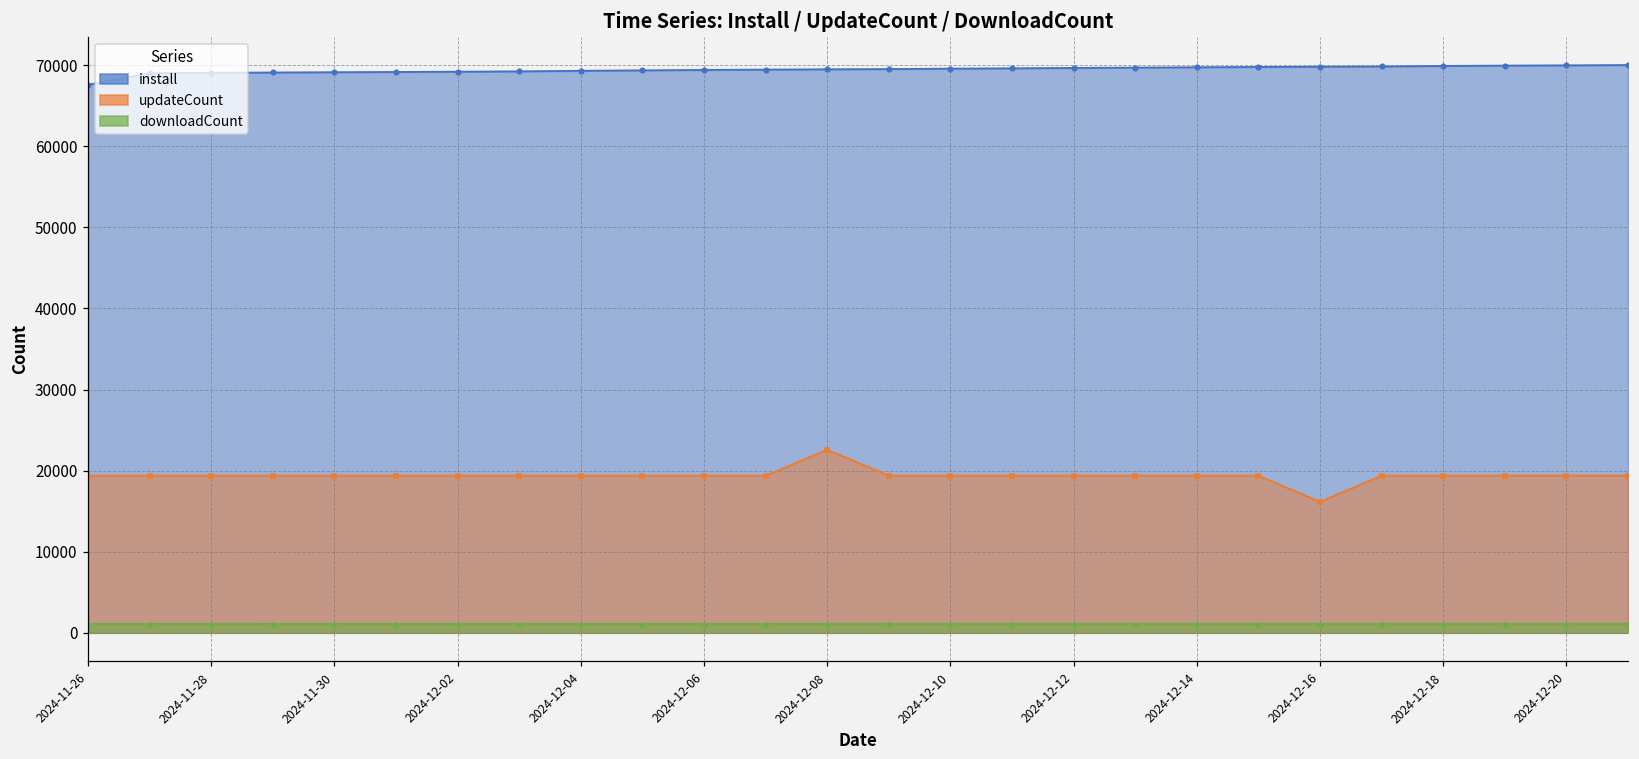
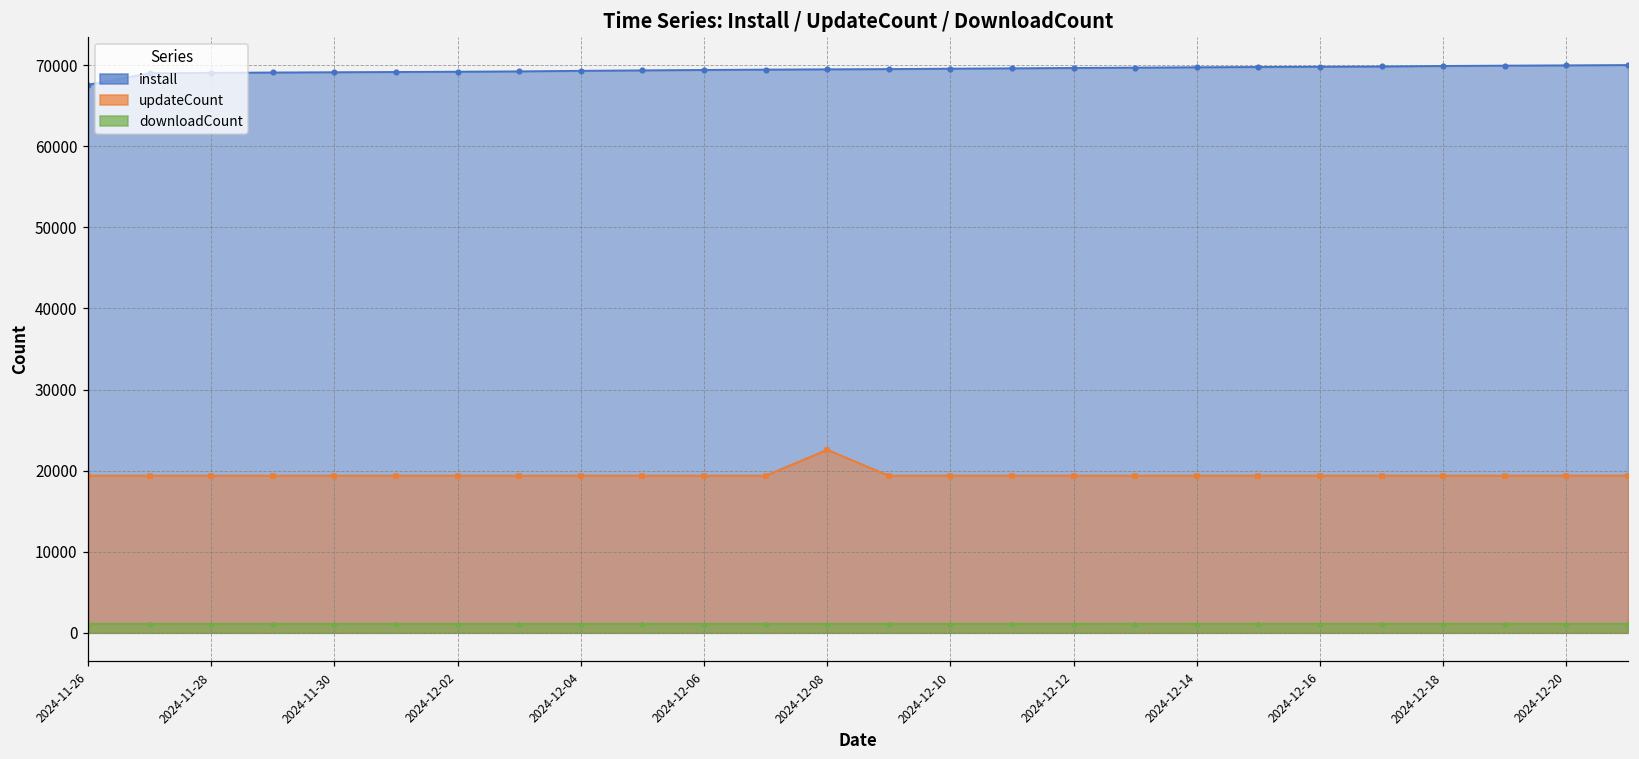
updateCount, 2024-12-16: 16000 -> 19000
